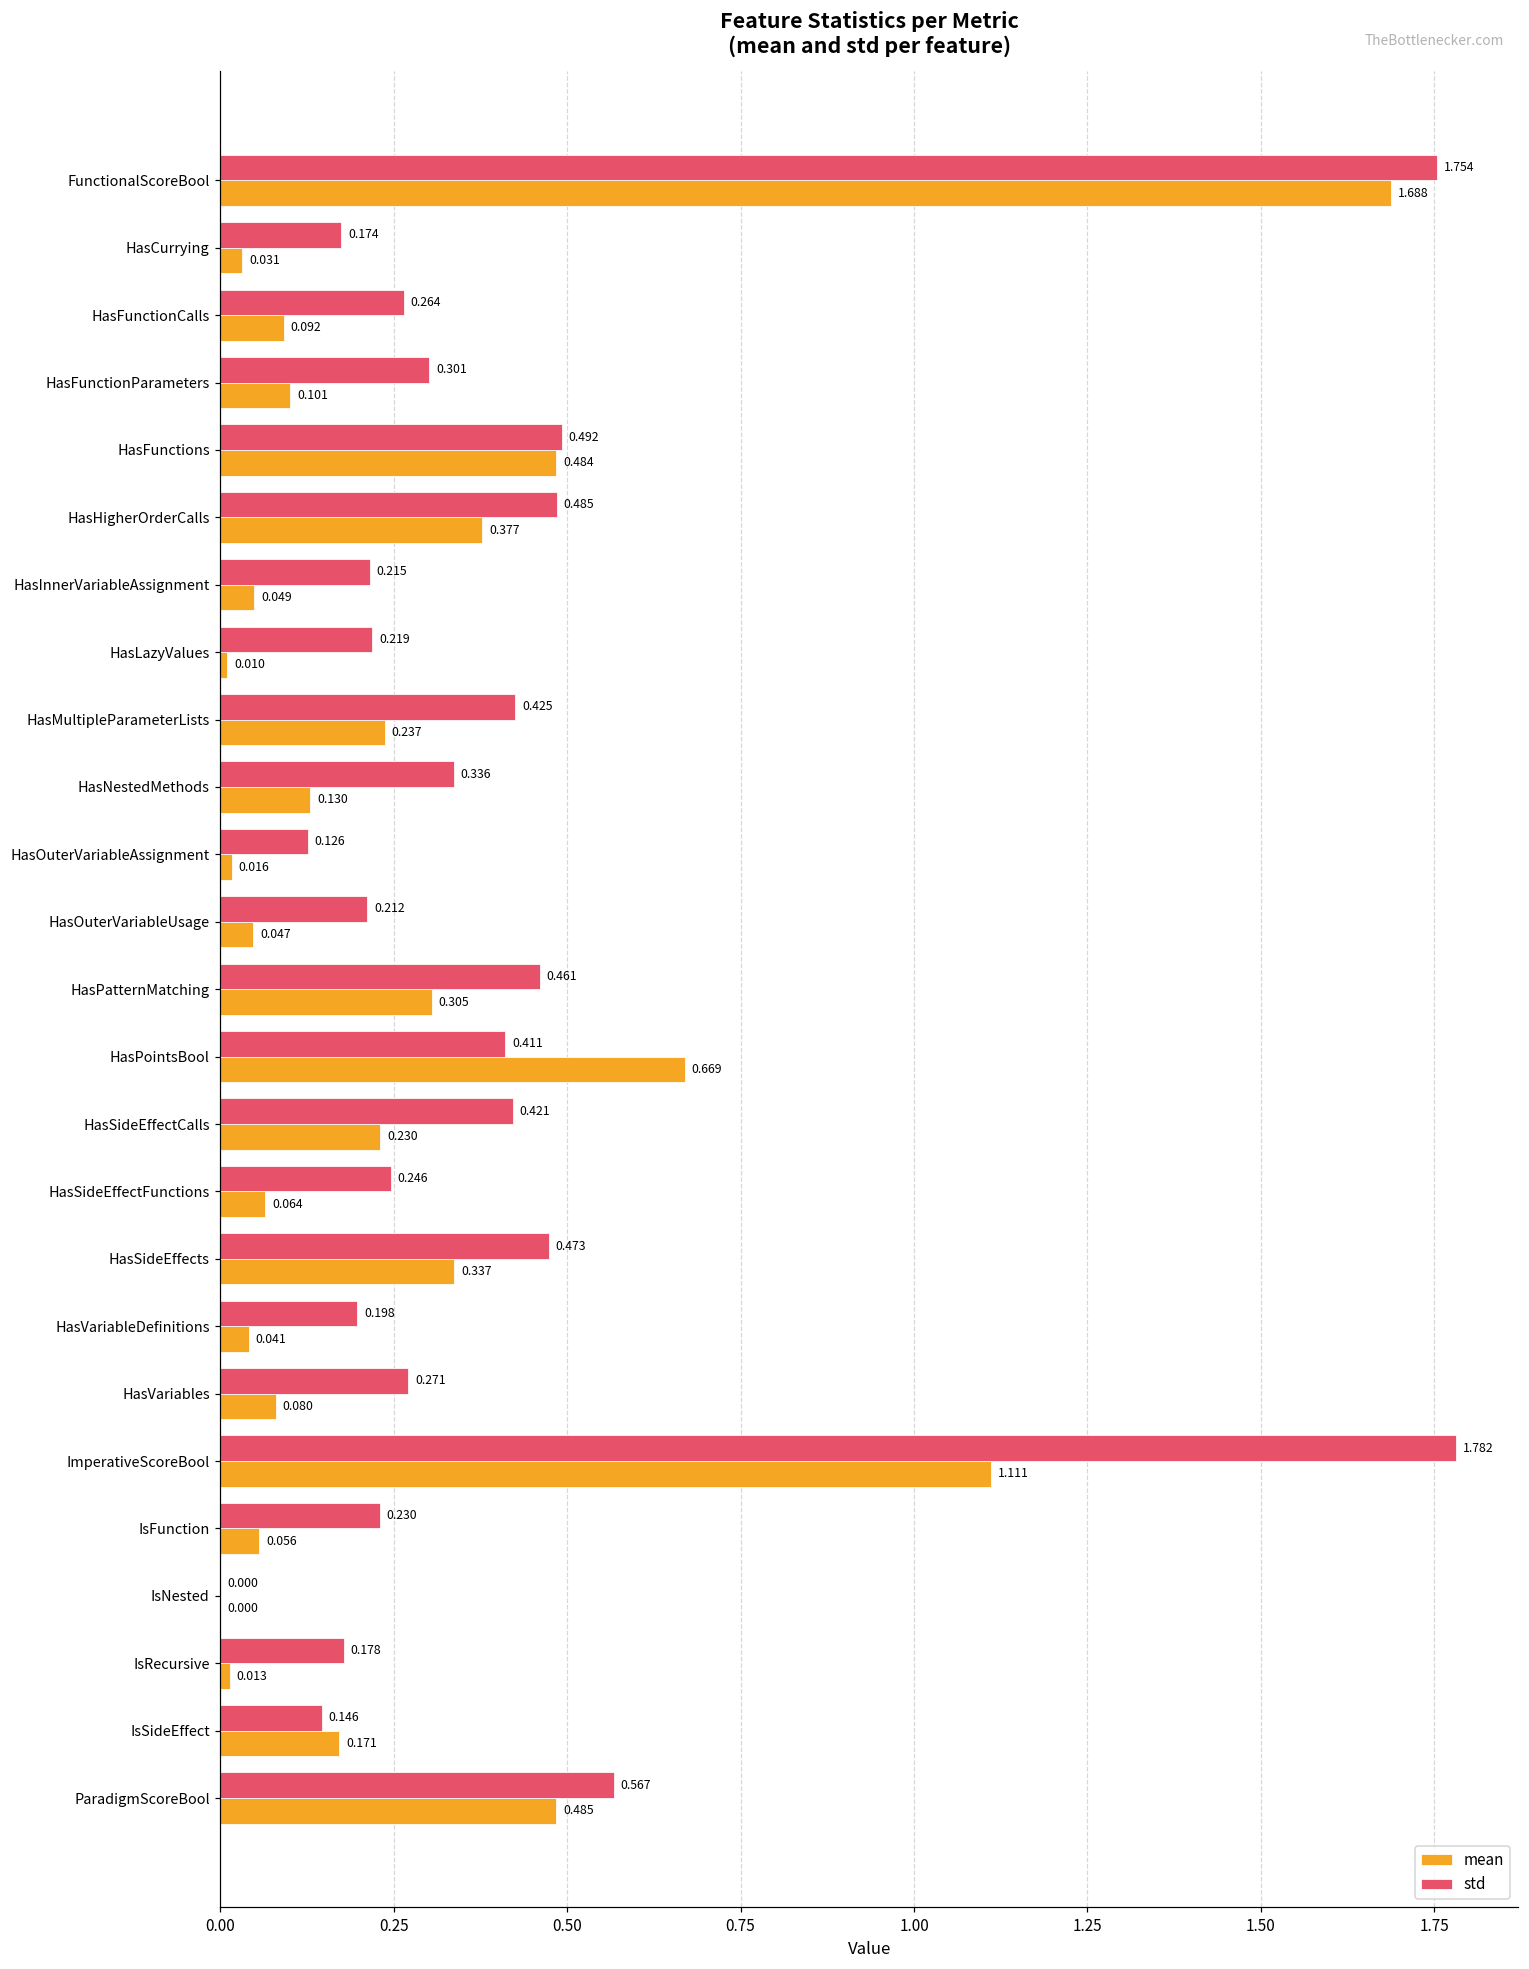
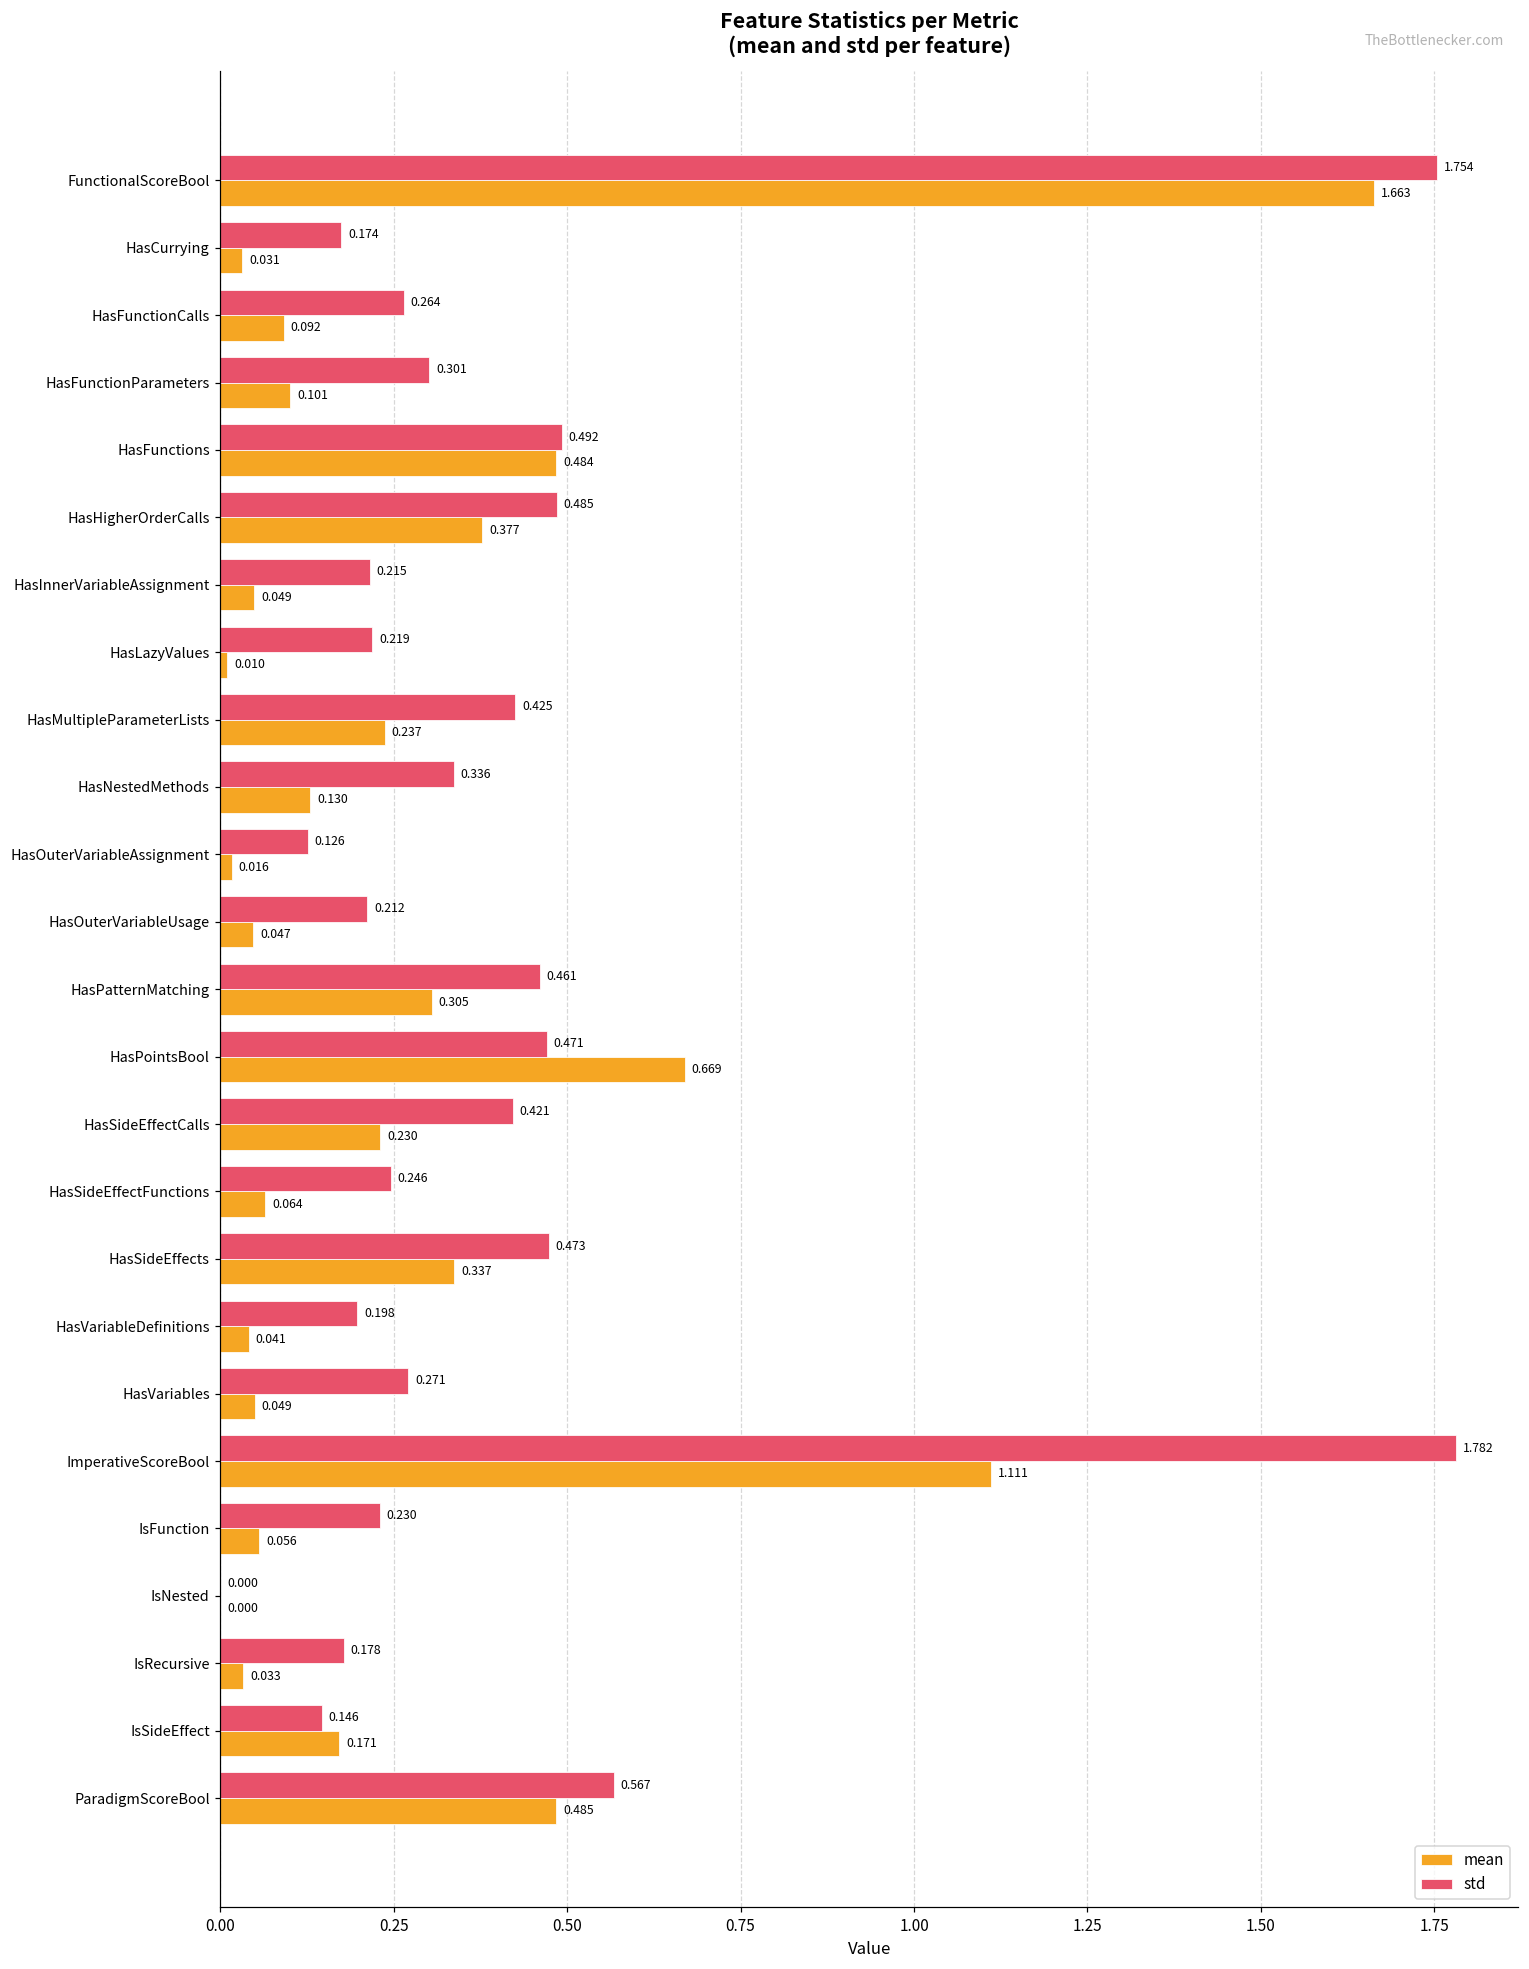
mean, FunctionalScoreBool: 1.688 -> 1.663
std, HasPointsBool: 0.411 -> 0.471
mean, HasVariables: 0.080 -> 0.049
mean, IsRecursive: 0.013 -> 0.033
